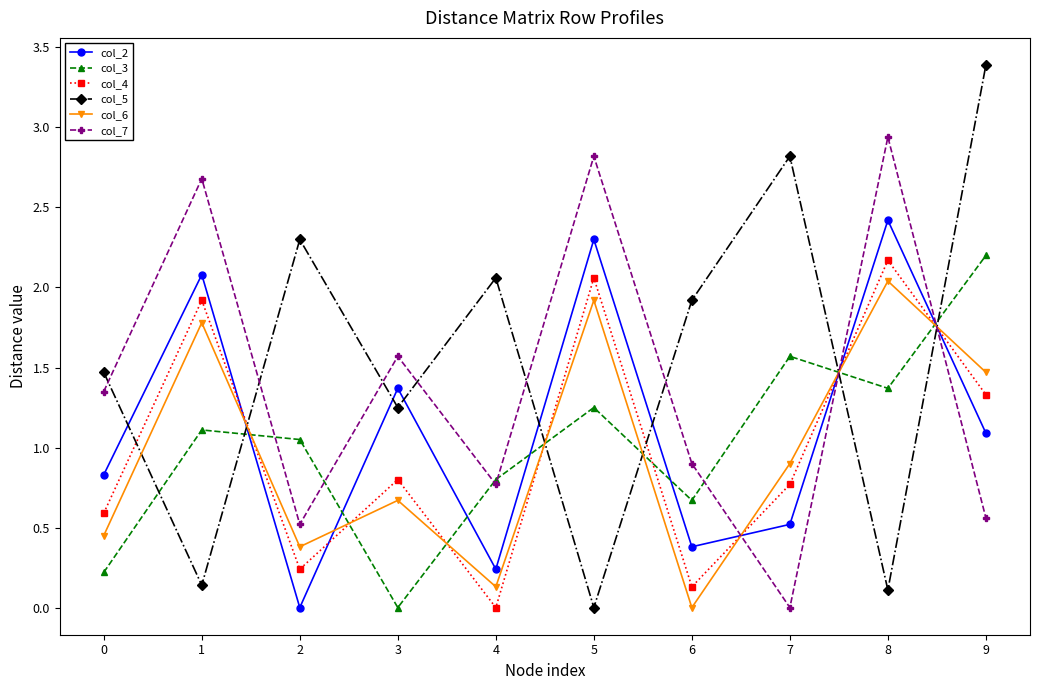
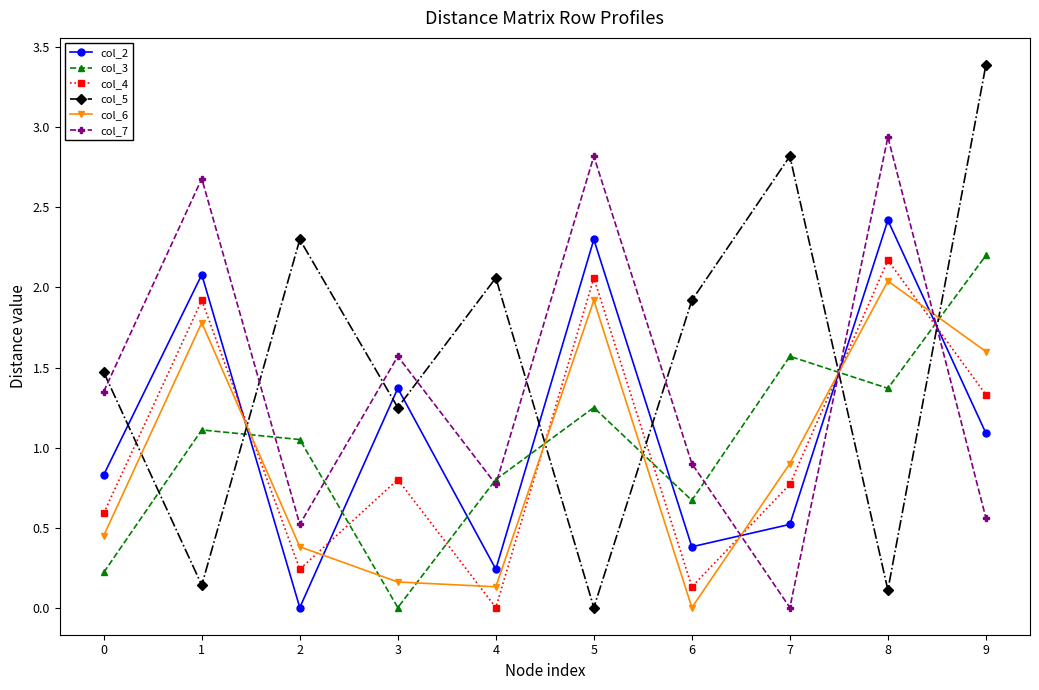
col_6, 3: 0.67 -> 0.16
col_6, 9: 1.47 -> 1.60
